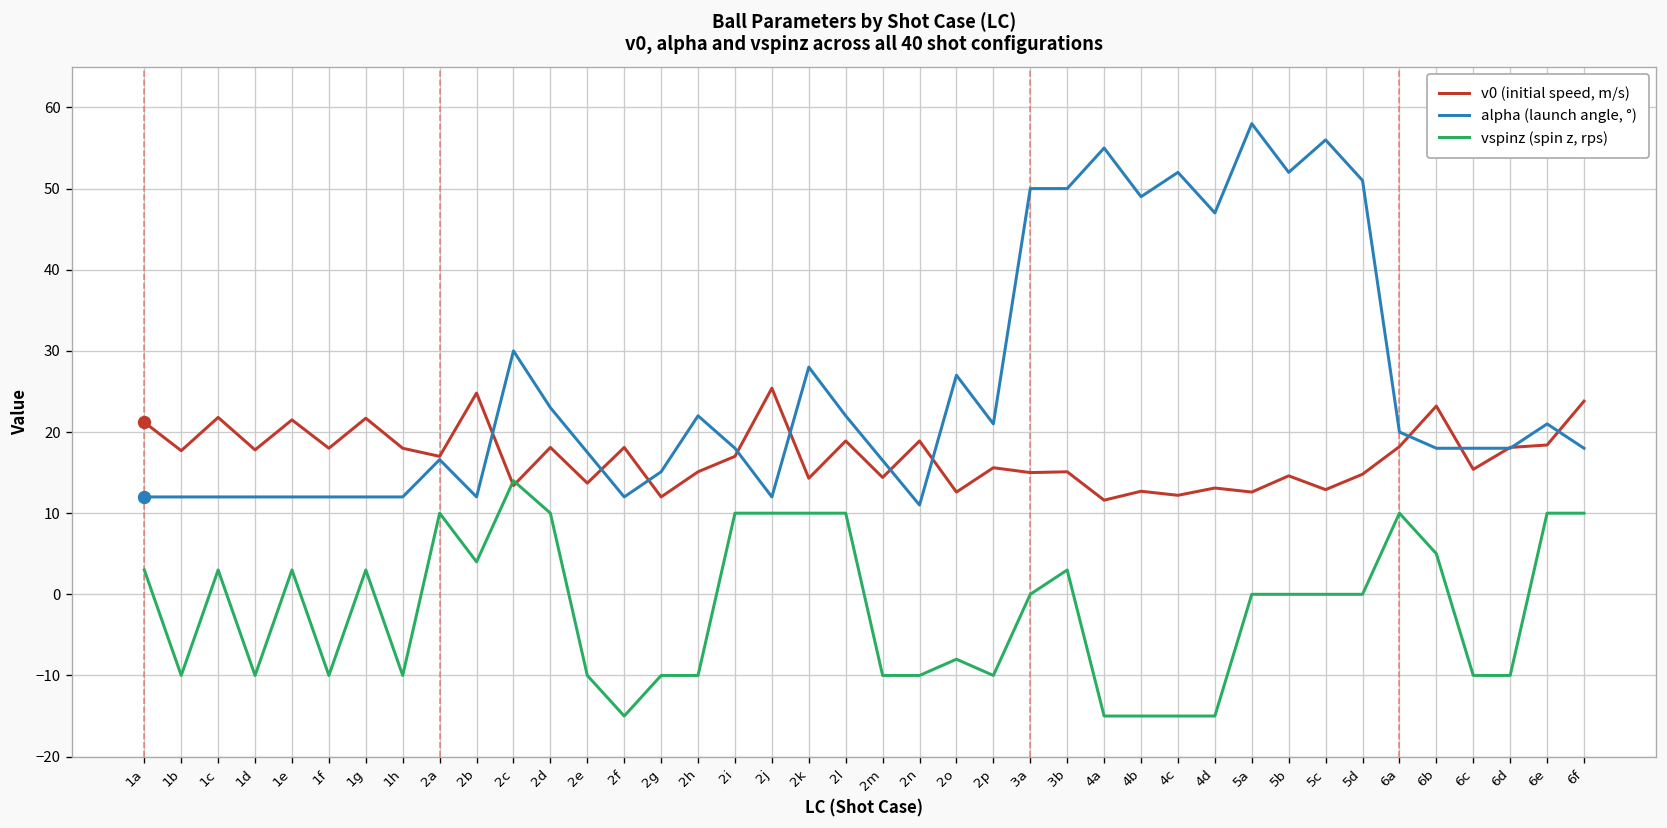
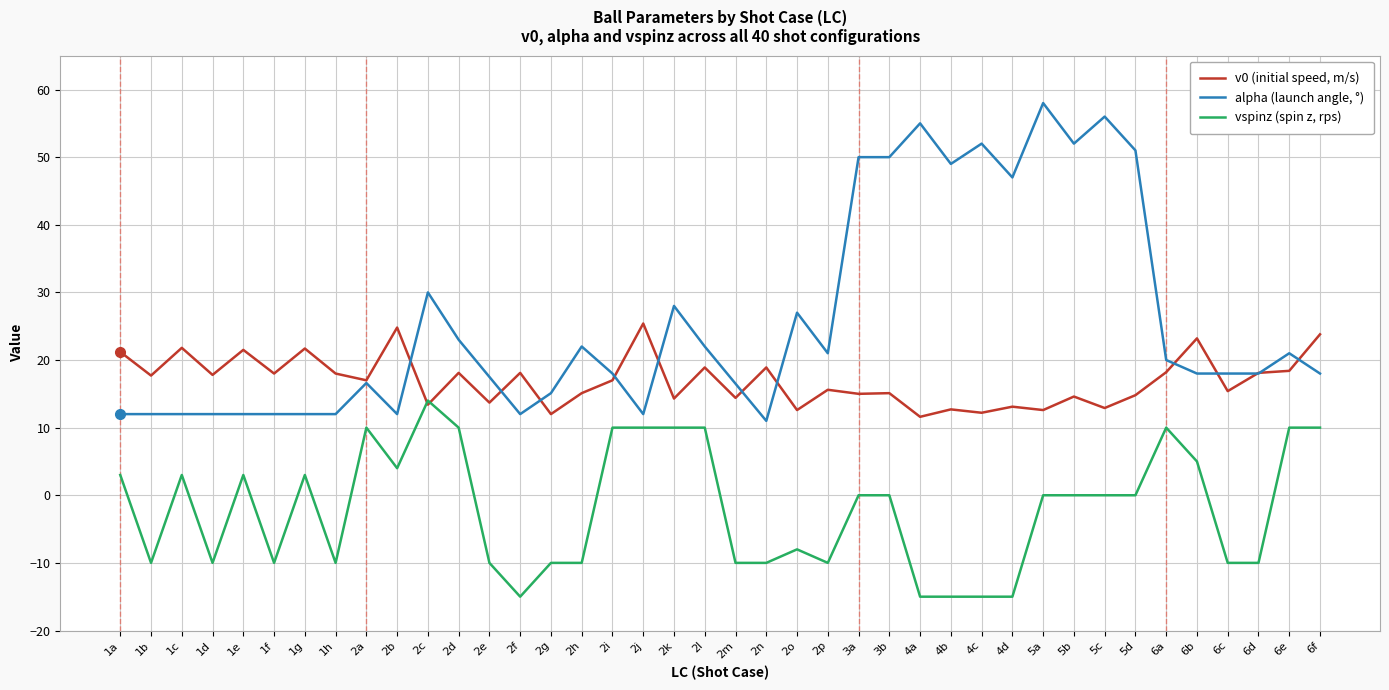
vspinz (spin z, rps), 3b: 3 -> 0
